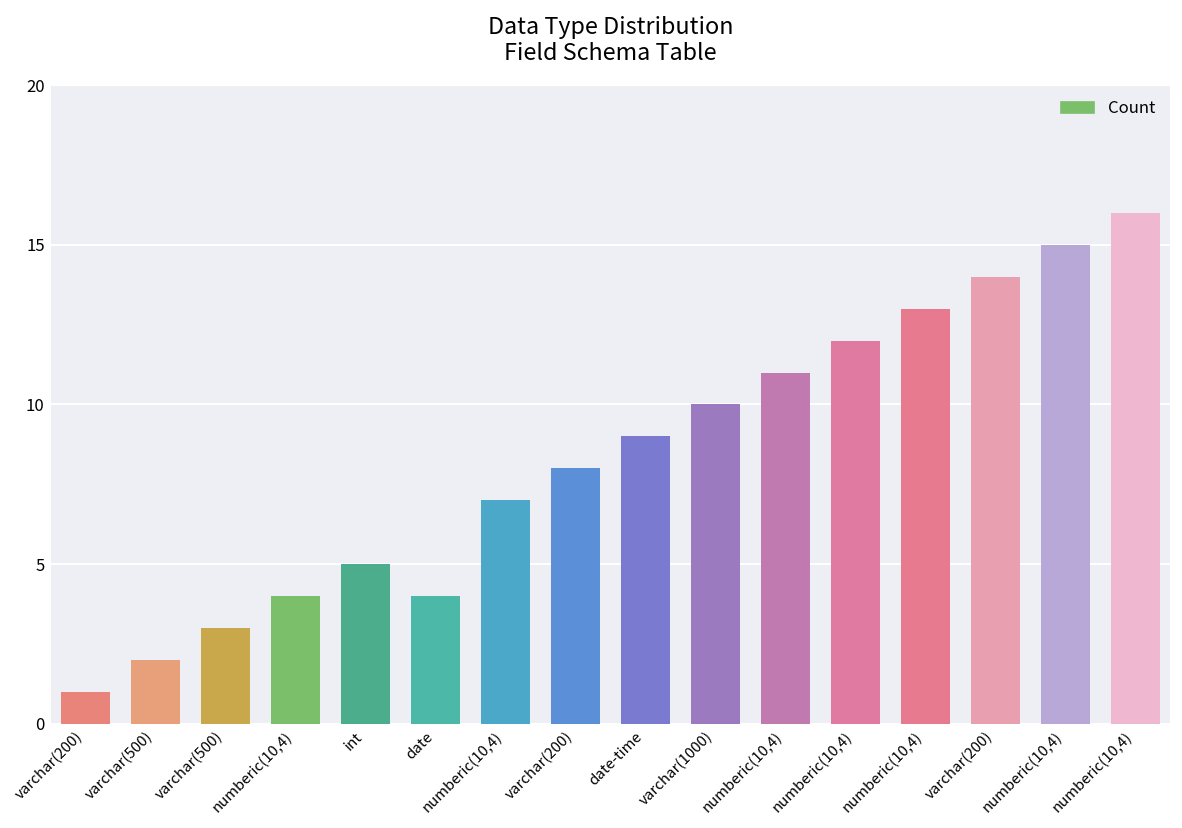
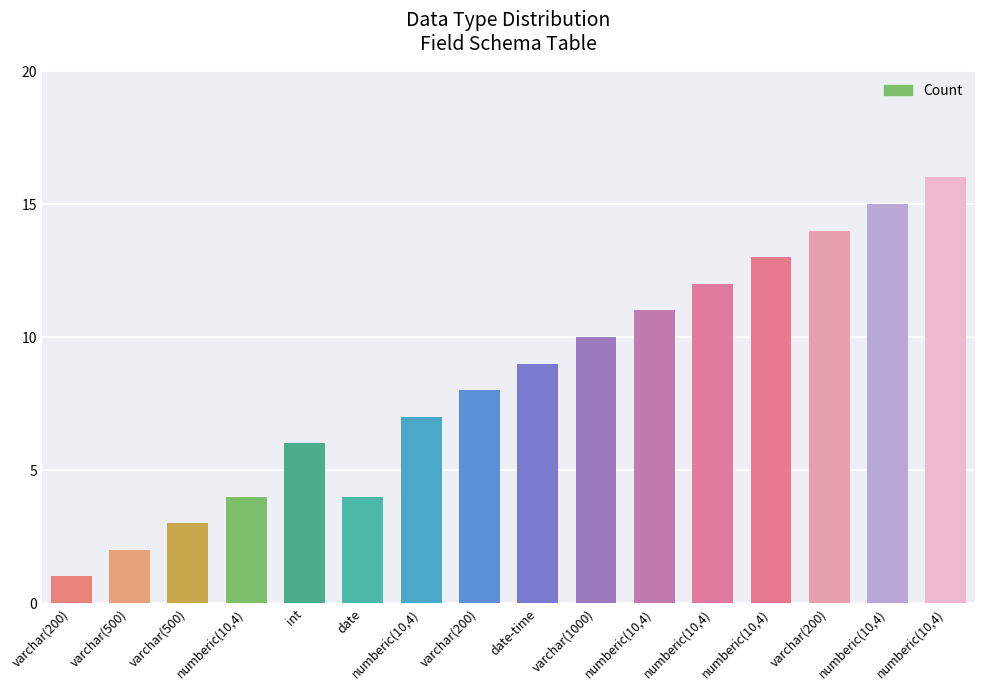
int: 5 -> 6
